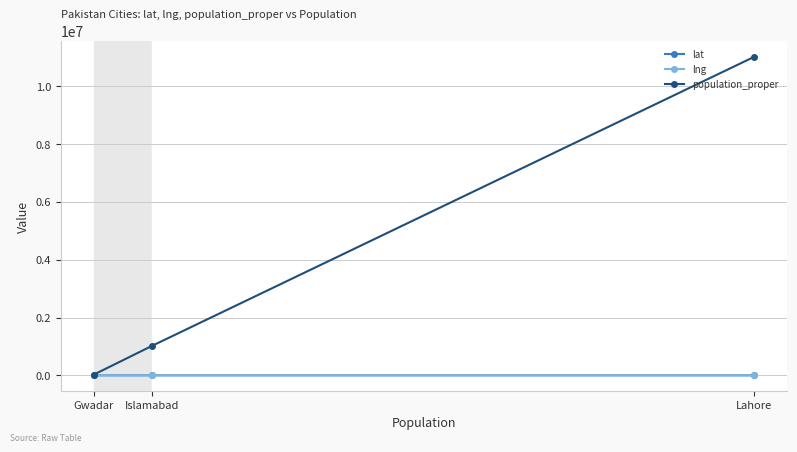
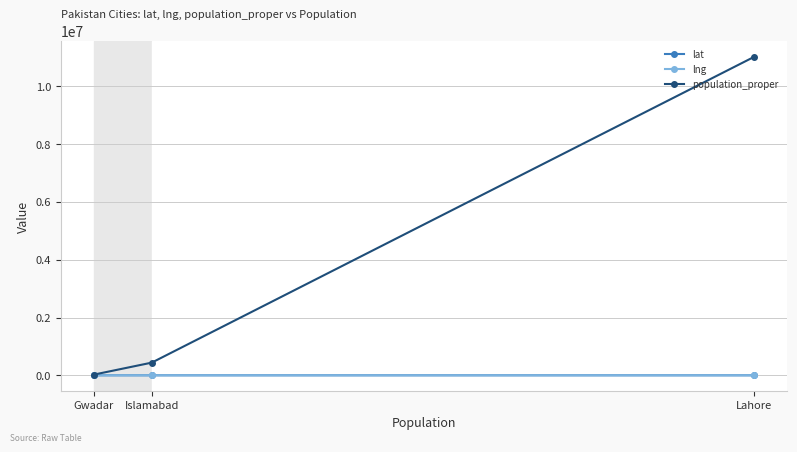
population_proper, Islamabad: 1000000 -> 400000
